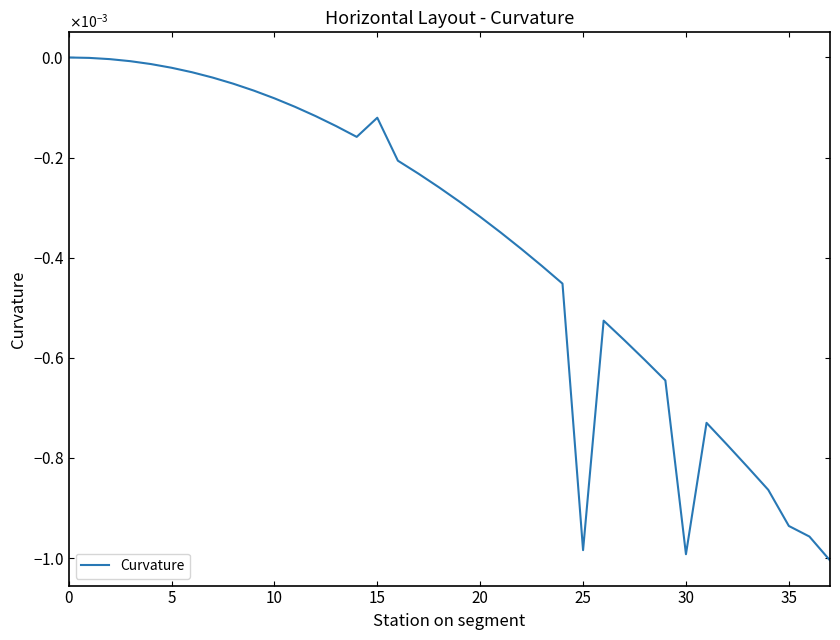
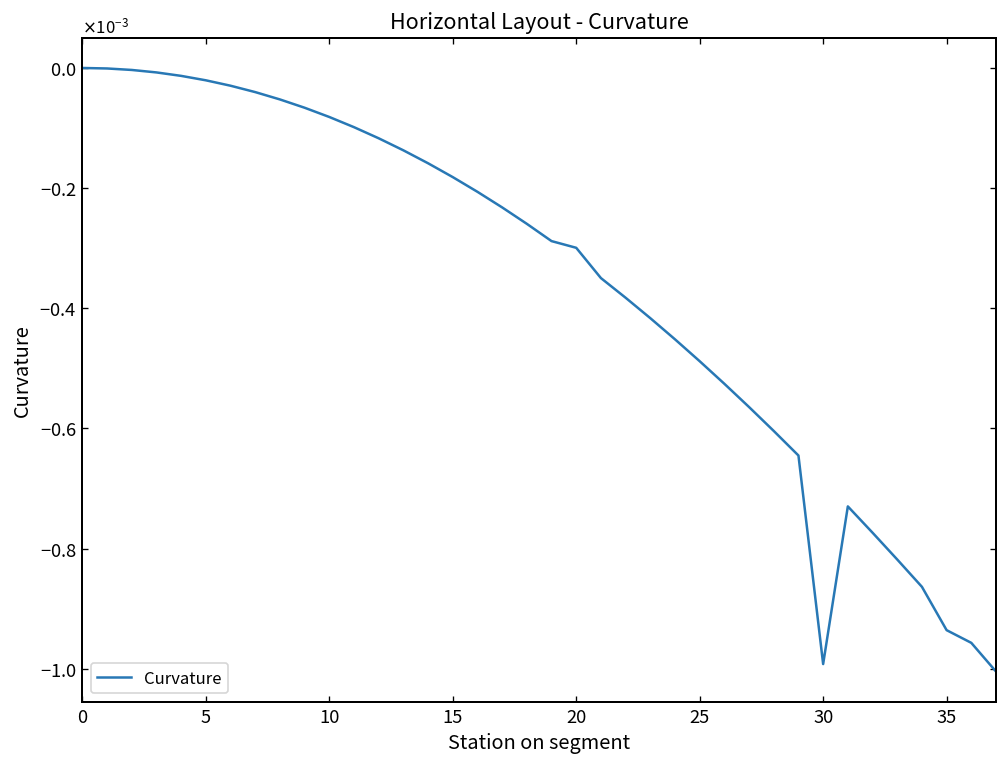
15: -0.00012 -> -0.00018
20: -0.00032 -> -0.00030
25: -0.00098 -> -0.00049
